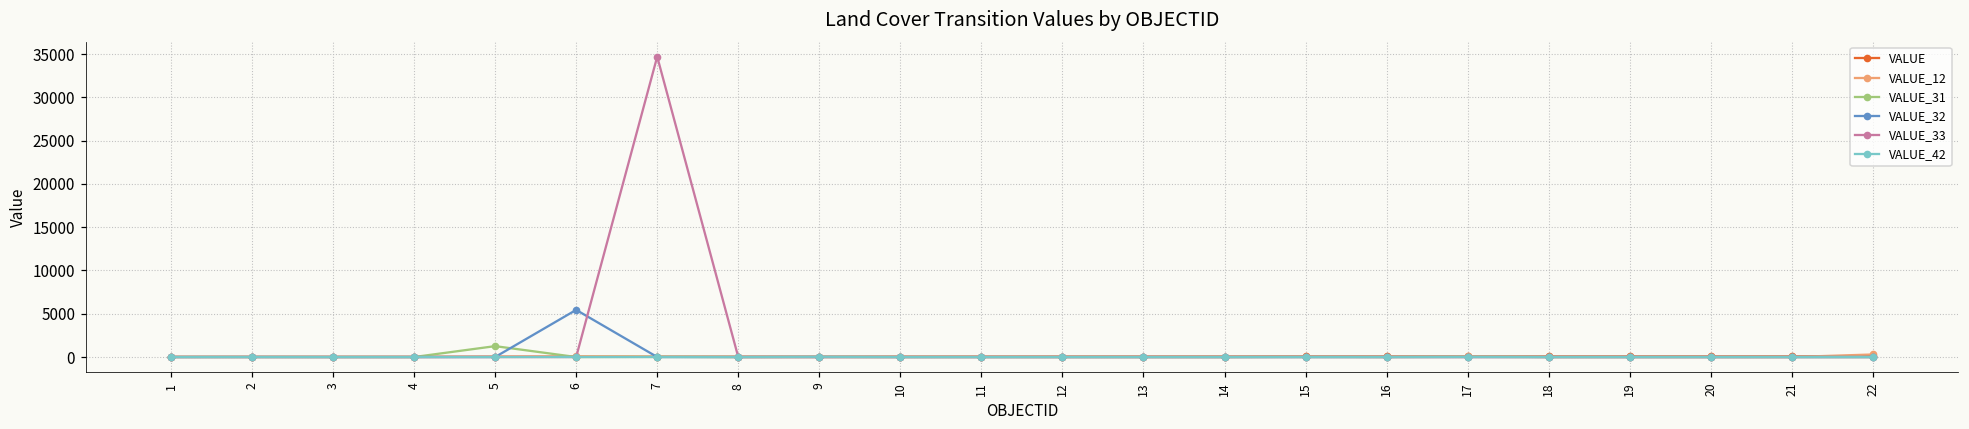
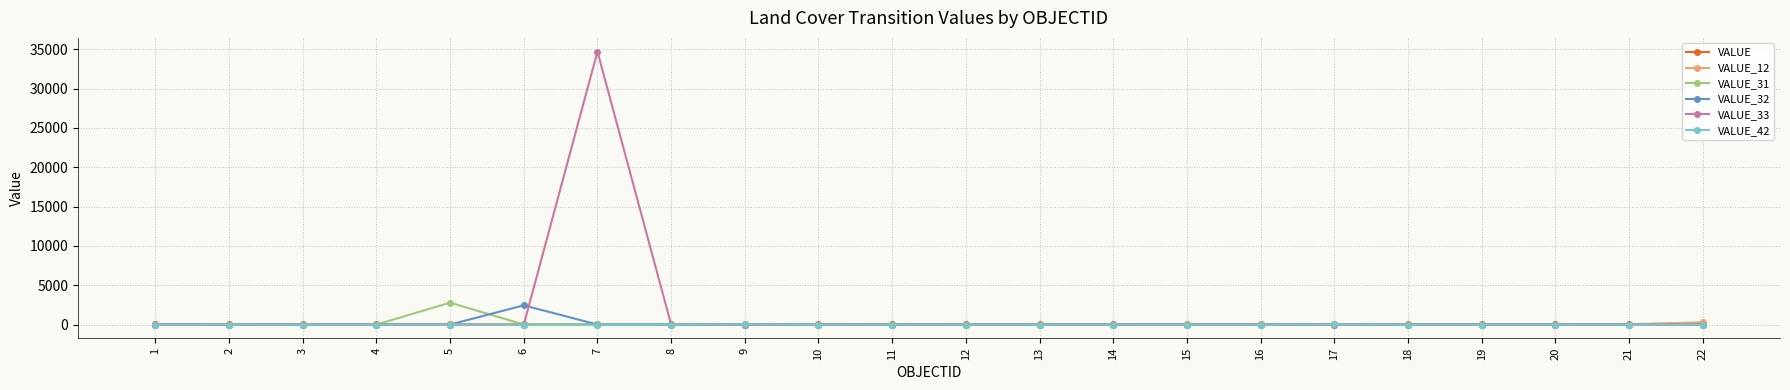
VALUE_31, 5: 1000 -> 3000
VALUE_32, 6: 5000 -> 2000
